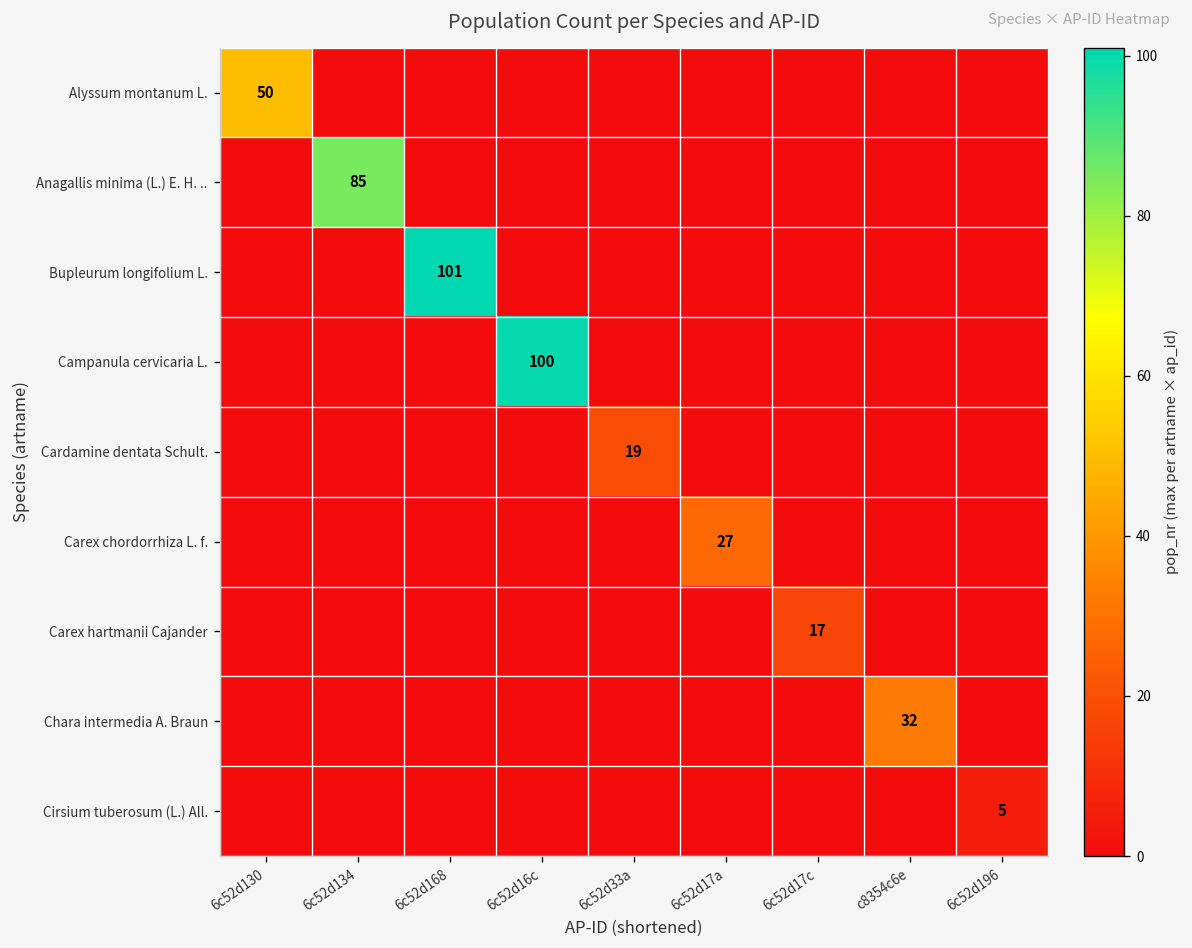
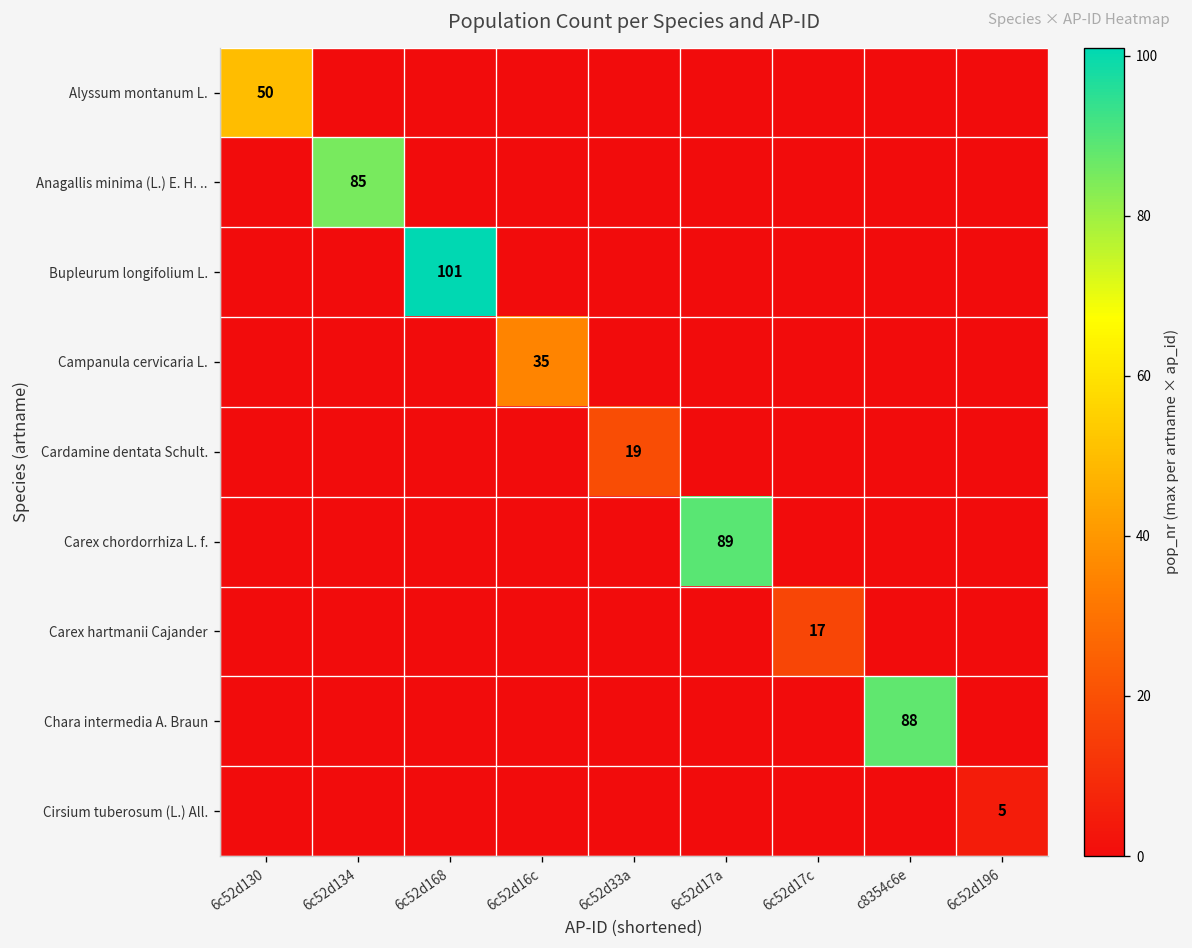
Campanula cervicaria L., 6c52d16c: 100 -> 35
Carex chordorrhiza L. f., 6c52d17a: 27 -> 89
Chara intermedia A. Braun, c8354c6e: 32 -> 88
